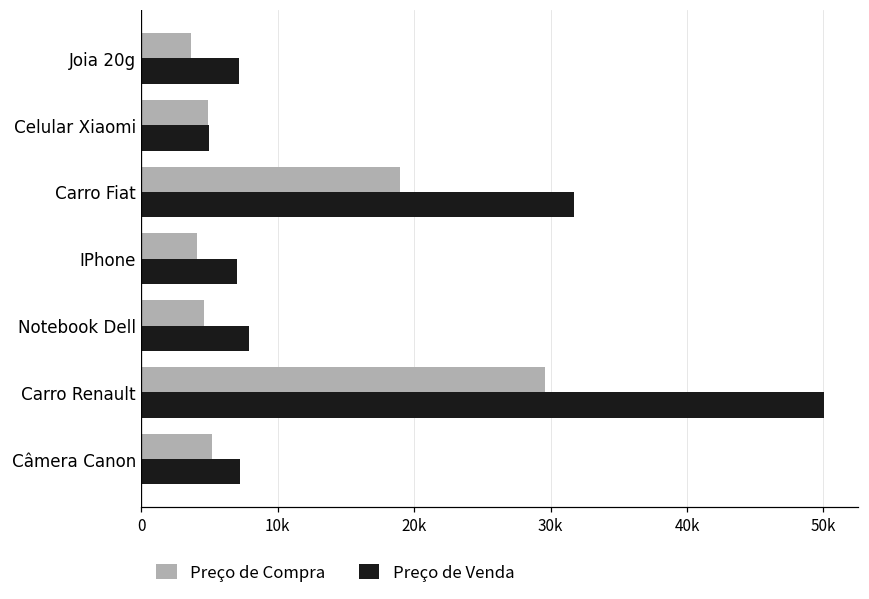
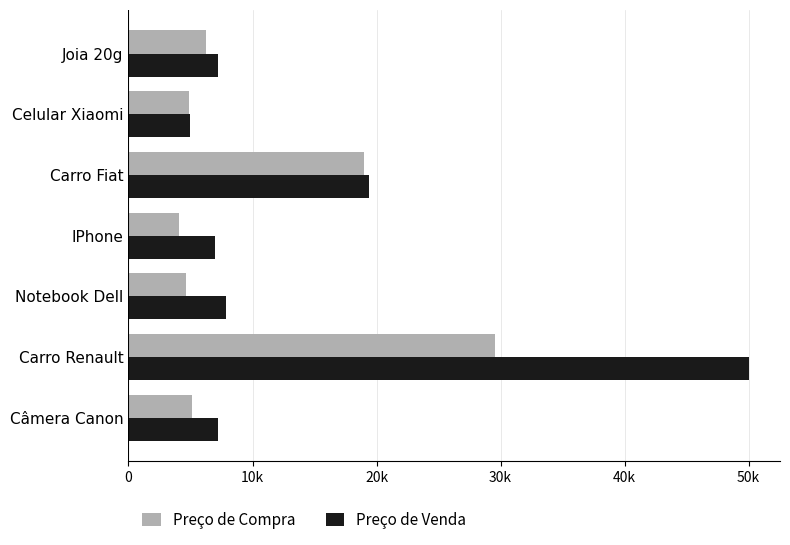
Preço de Compra, Joia 20g: 3700 -> 6300
Preço de Venda, Carro Fiat: 31700 -> 19400
